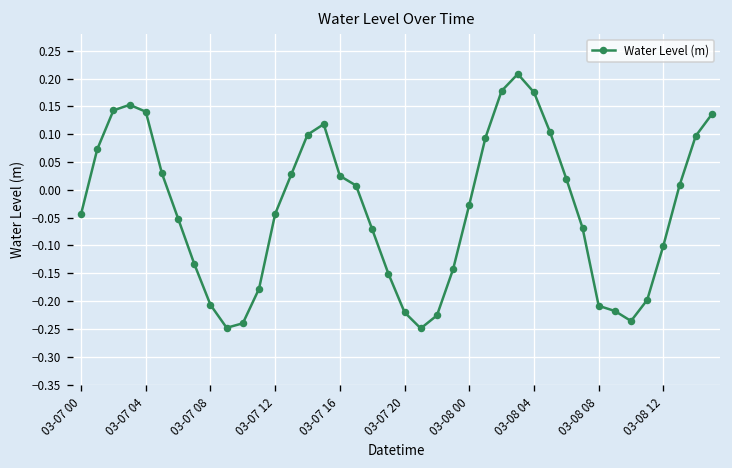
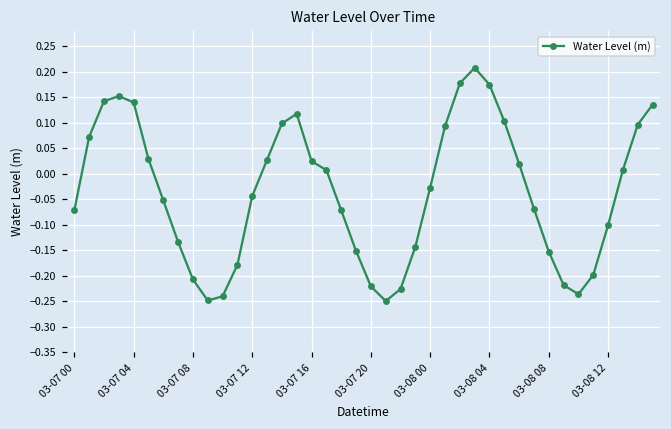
03-07 00: -0.04 -> -0.07
03-08 08: -0.21 -> -0.15
